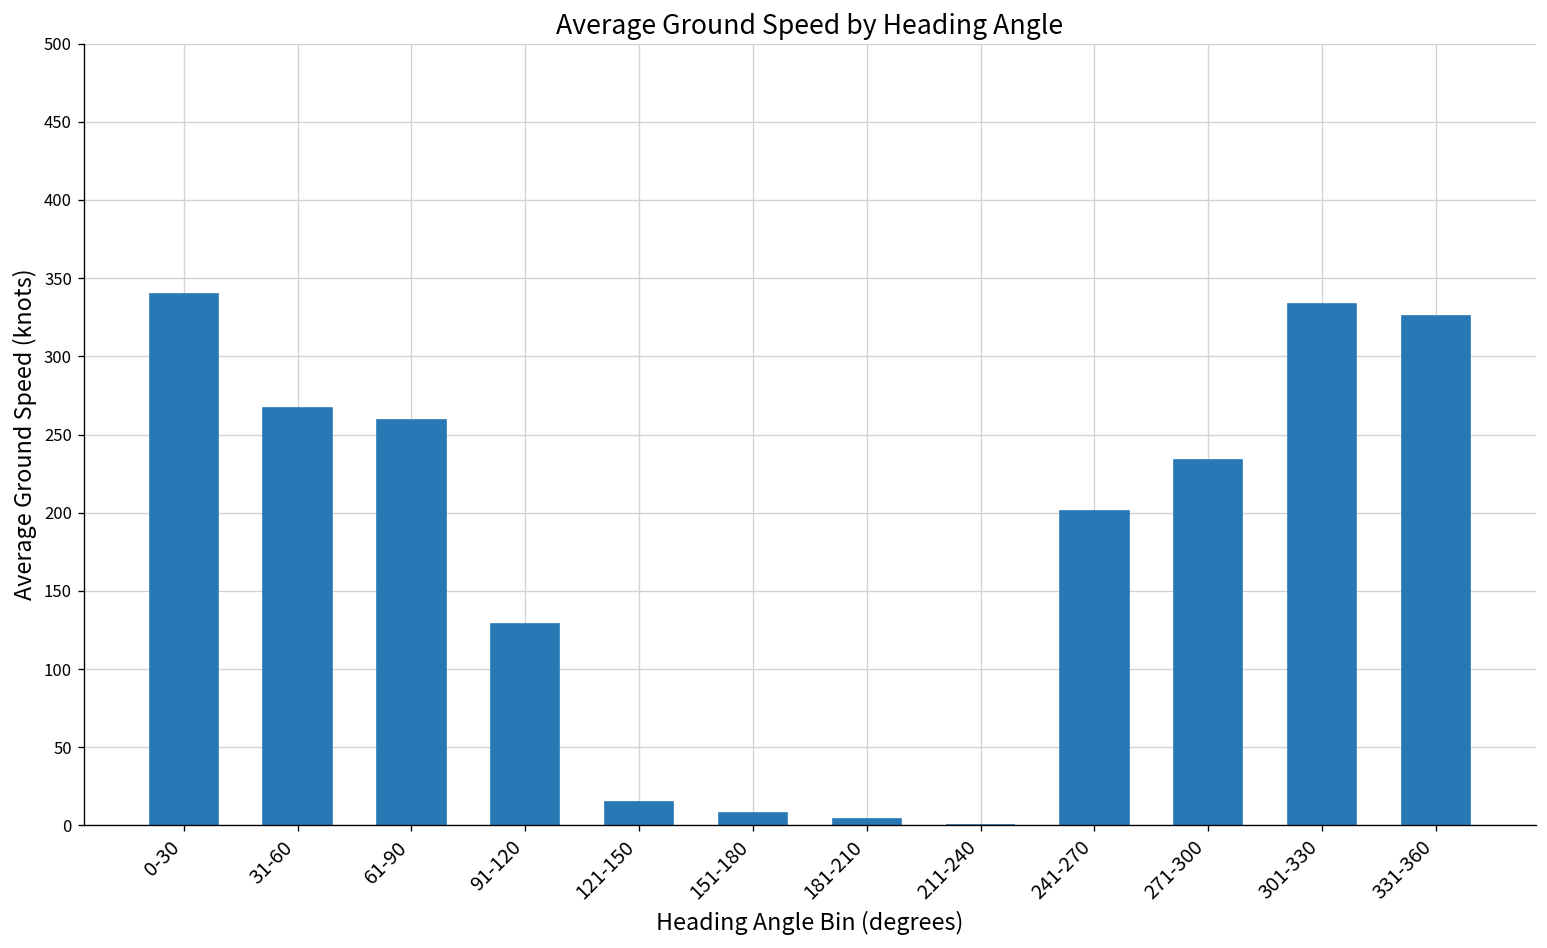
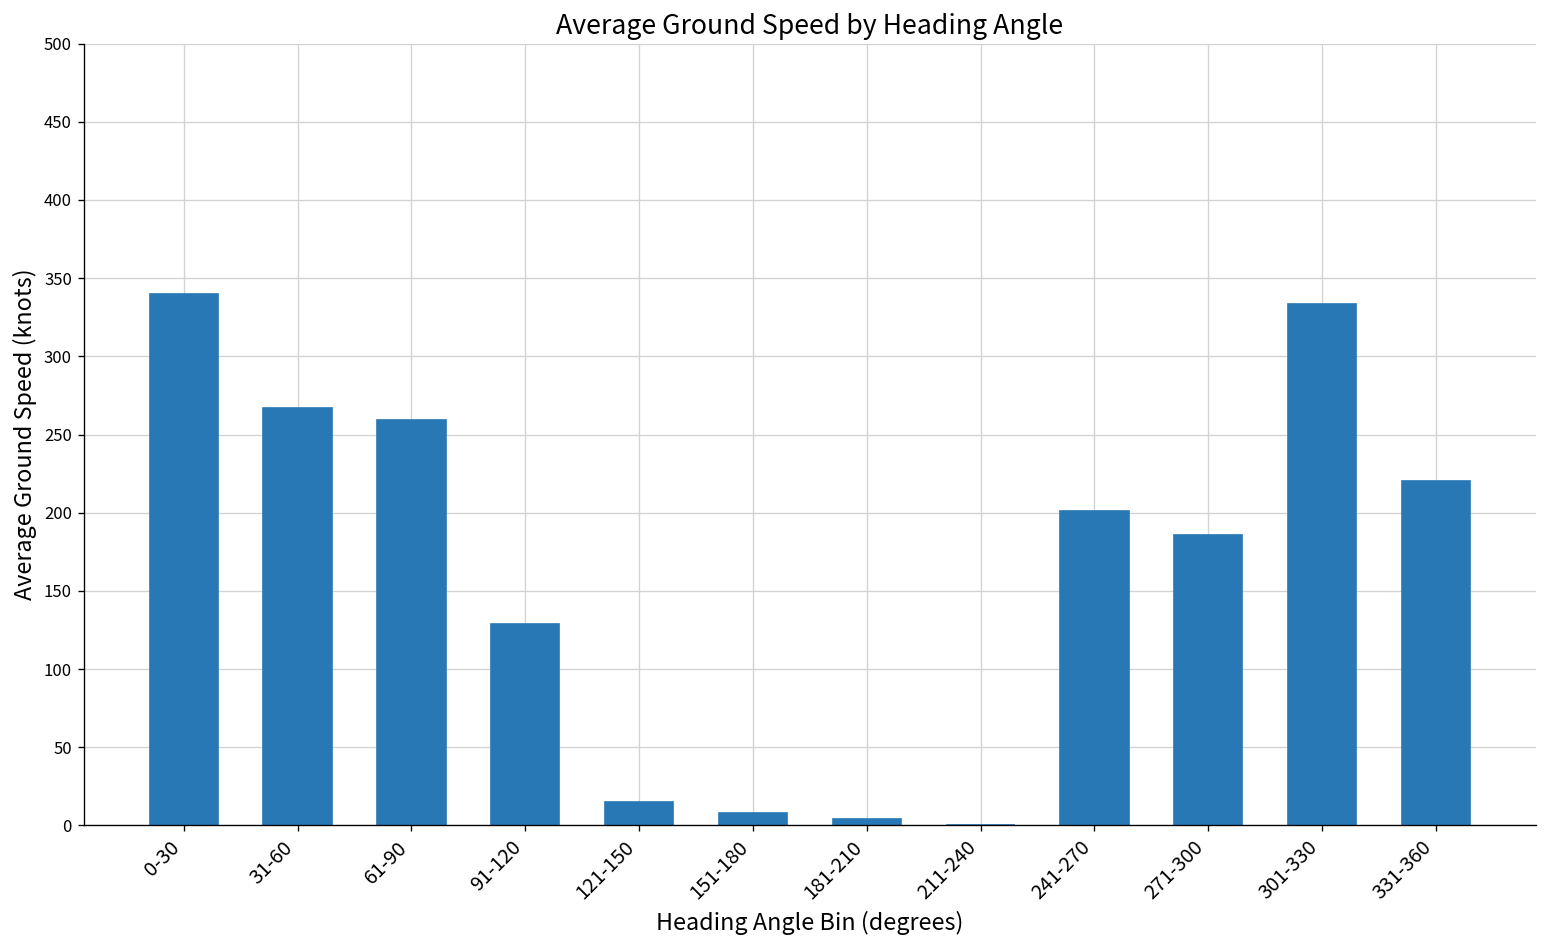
271-300: 234 -> 186
331-360: 326 -> 220
